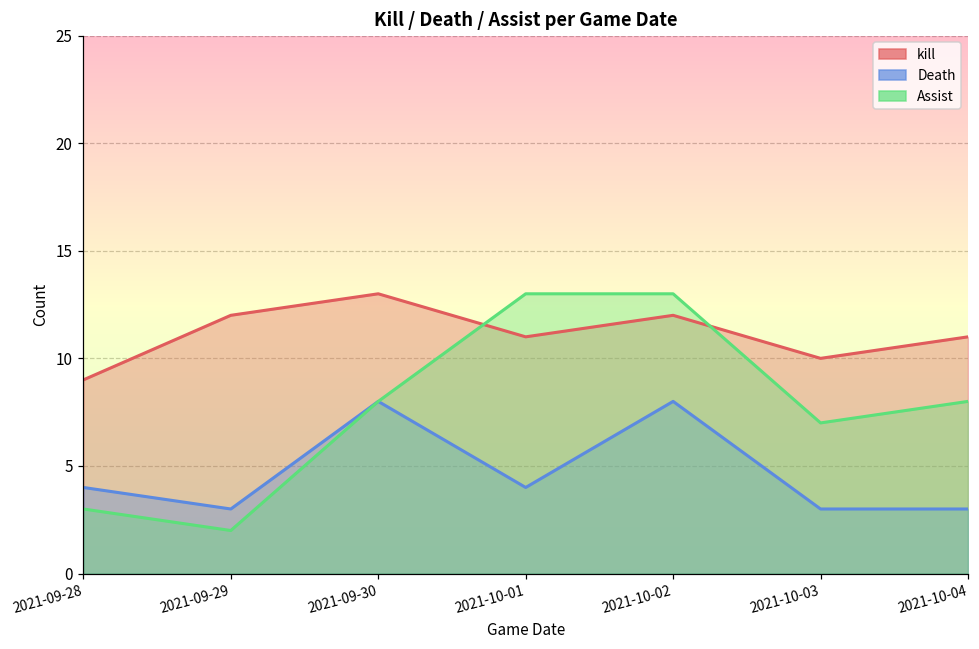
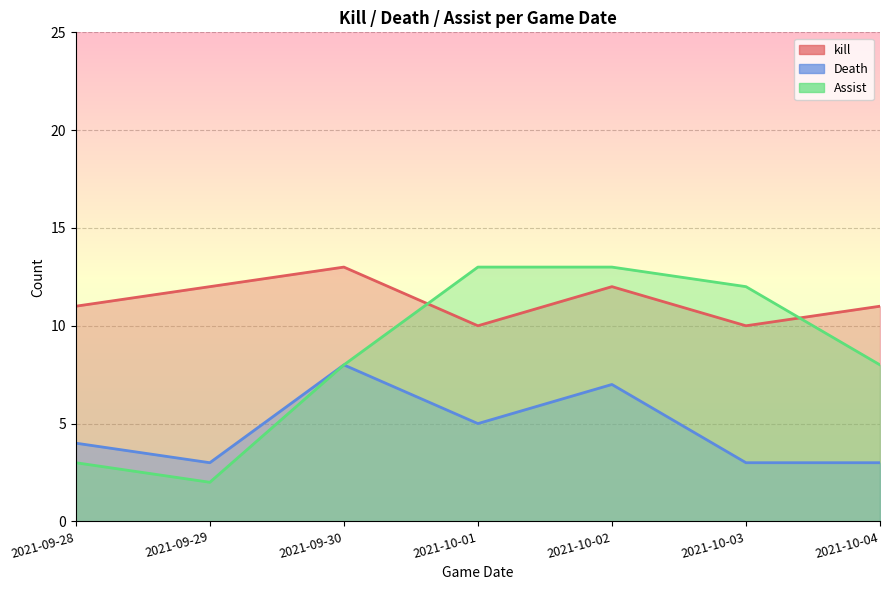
kill, 2021-09-28: 9 -> 11
kill, 2021-10-01: 11 -> 10
Death, 2021-10-01: 4 -> 5
Death, 2021-10-02: 8 -> 7
Assist, 2021-10-03: 7 -> 12
